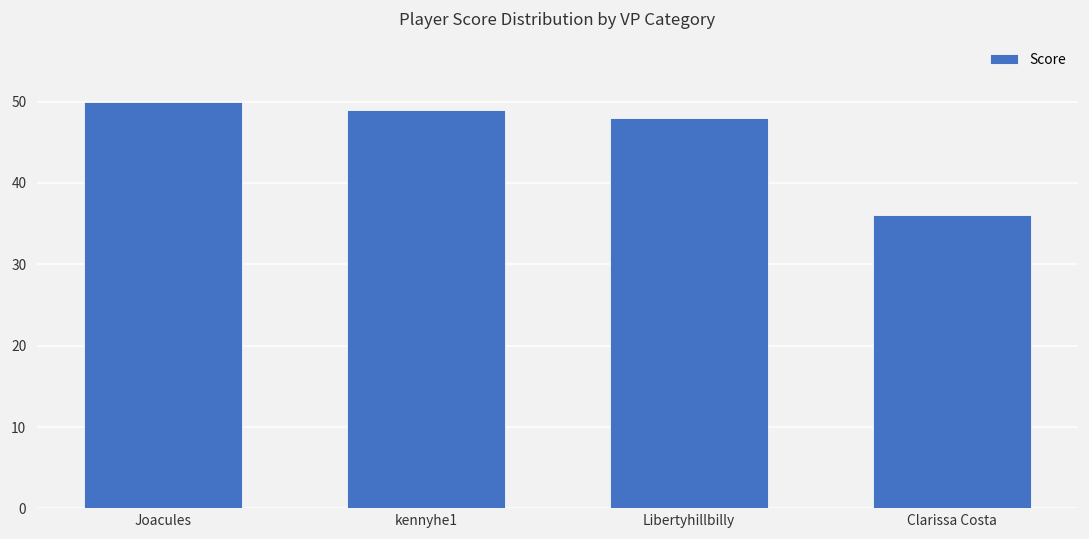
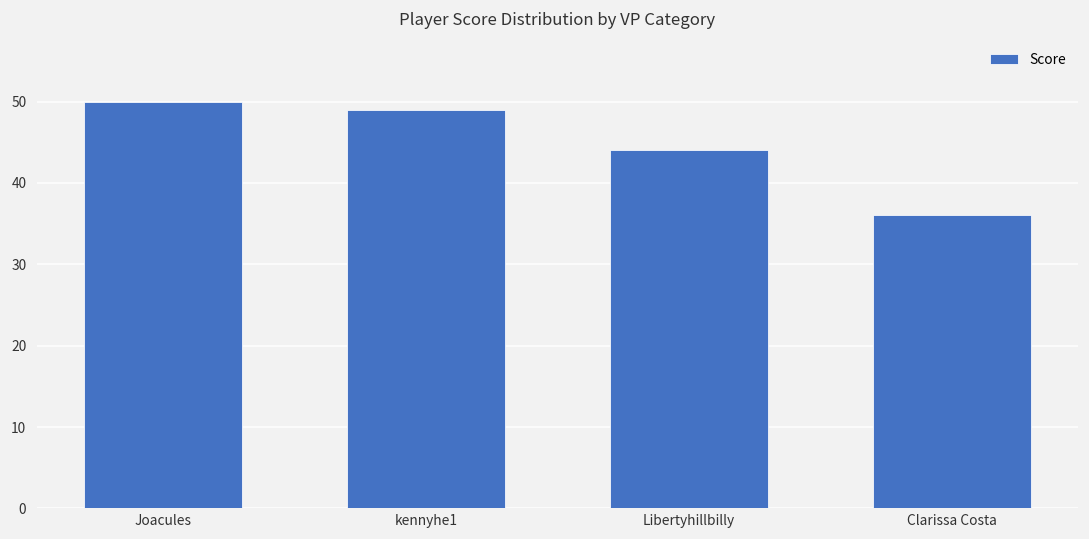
Libertyhillbilly: 48 -> 44
